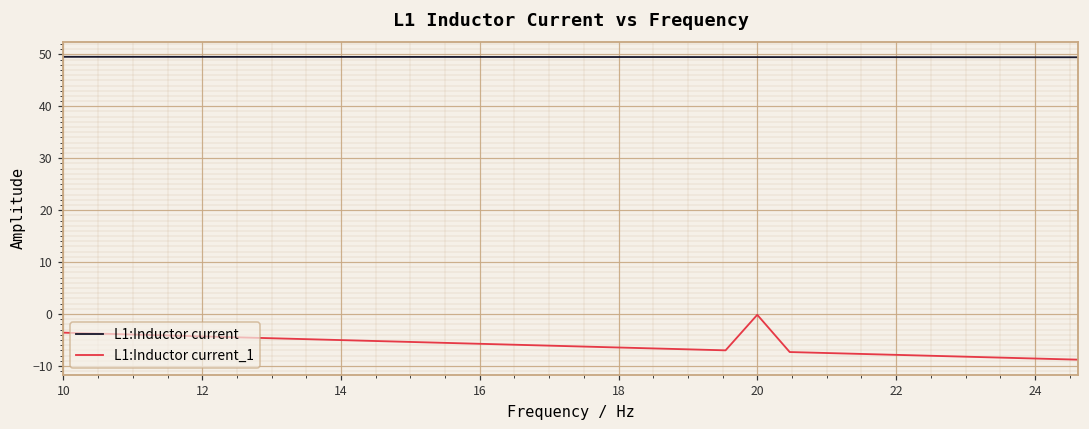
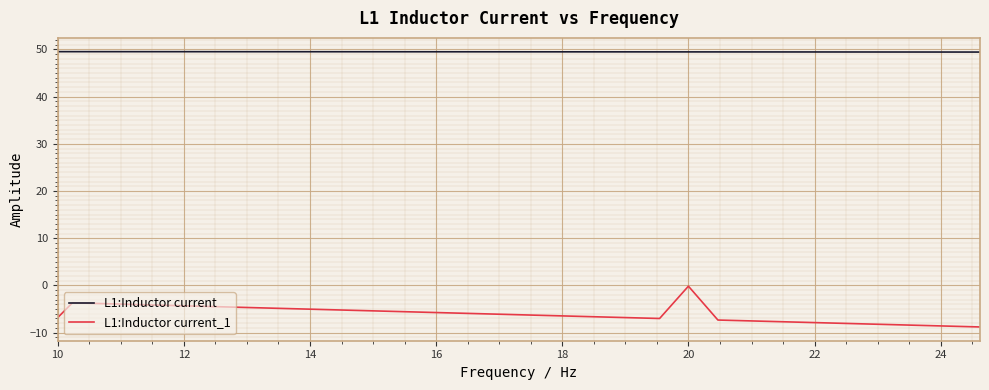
L1:Inductor current_1, 10: -4 -> -7
